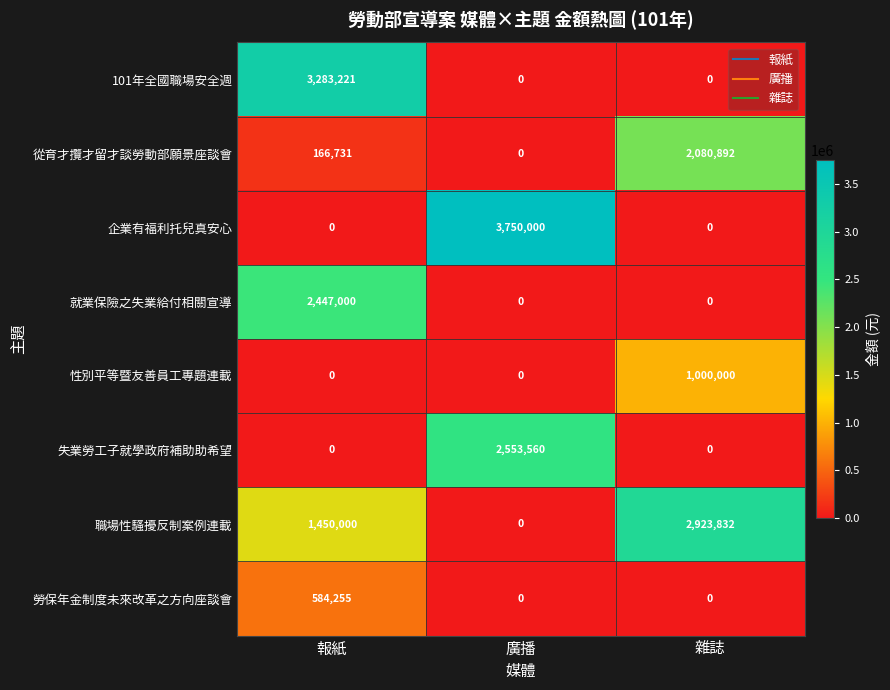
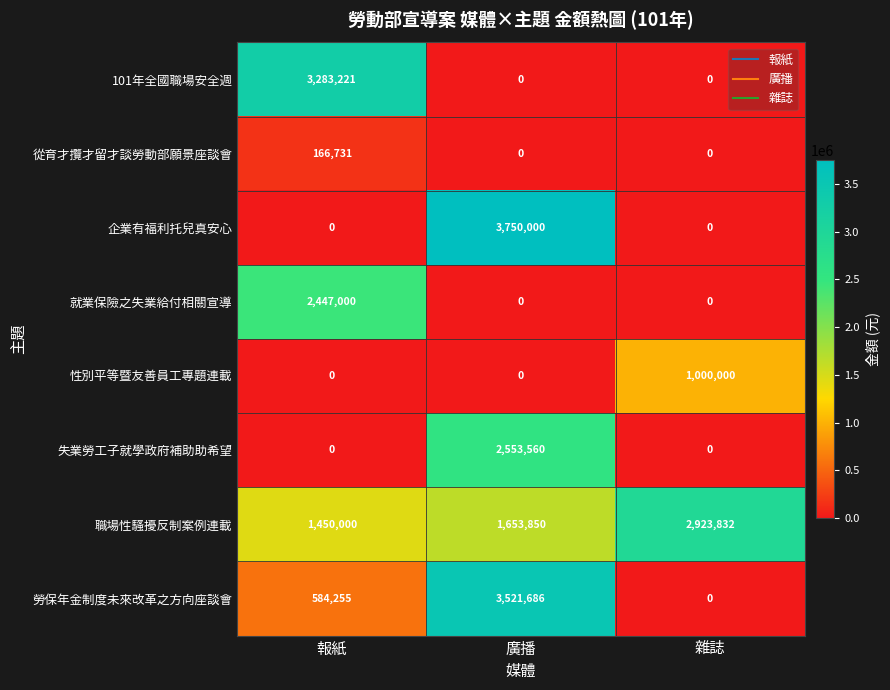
從育才攬才留才談勞動部願景座談會, 雜誌: 2,080,892 -> 0
職場性騷擾反制案例連載, 廣播: 0 -> 1,653,850
勞保年金制度未來改革之方向座談會, 廣播: 0 -> 3,521,686
